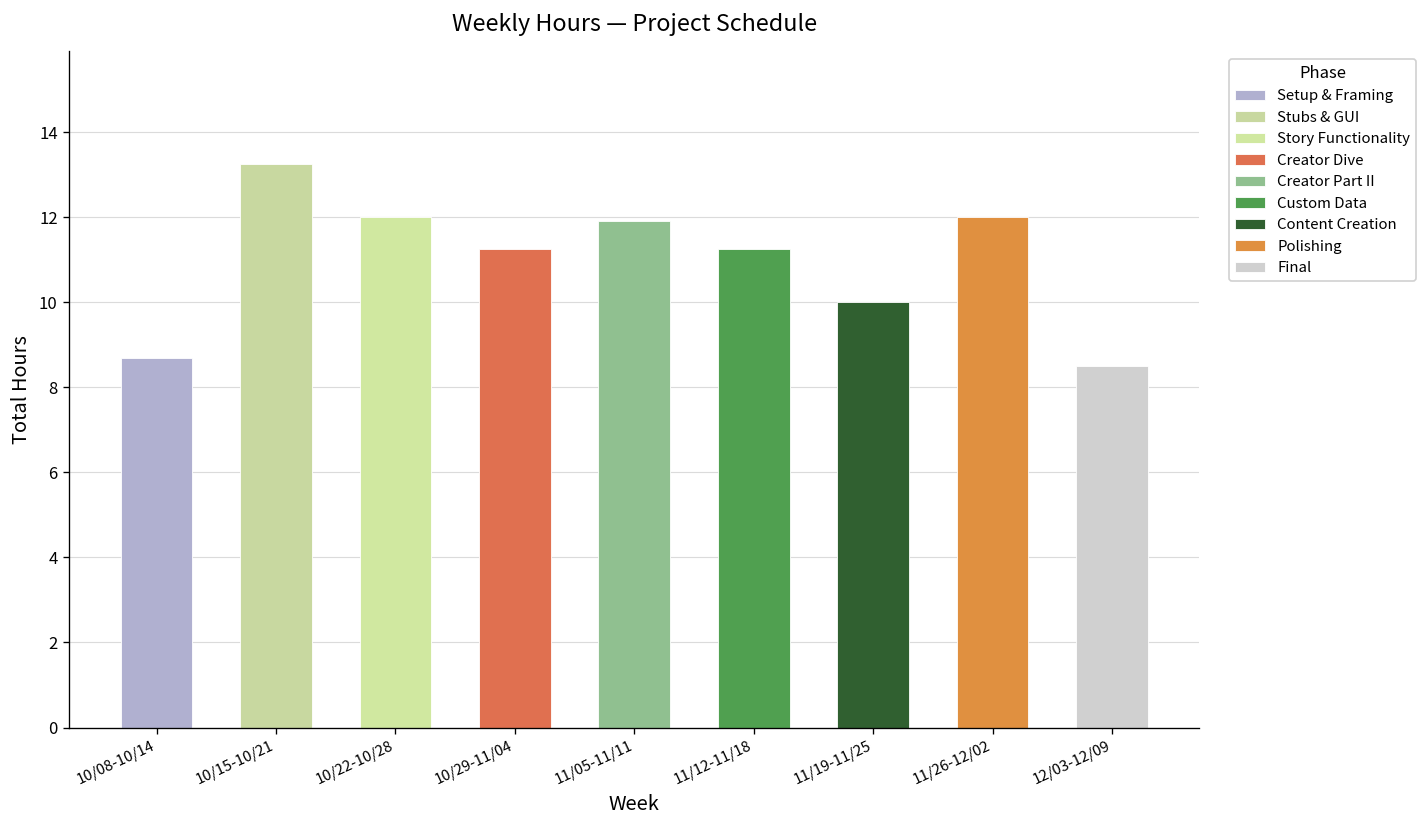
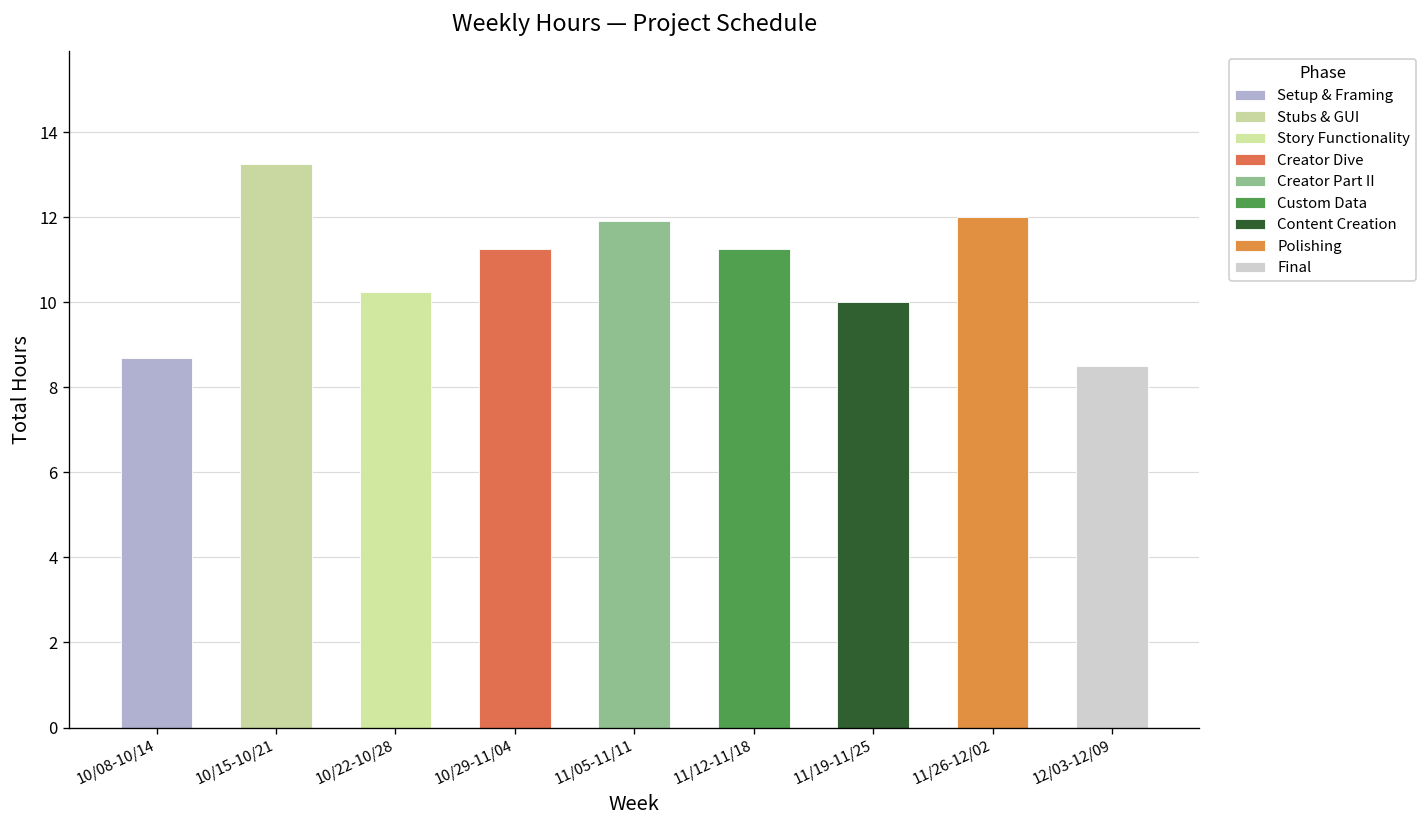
10/22-10/28: 12.0 -> 10.3
